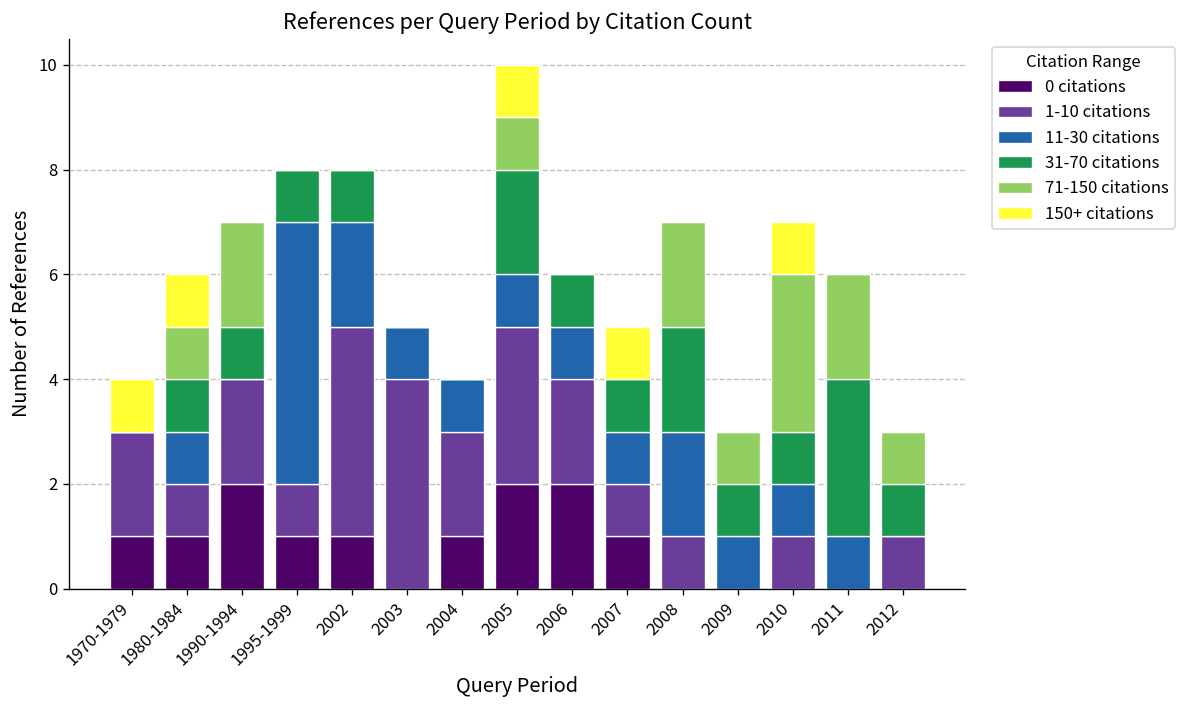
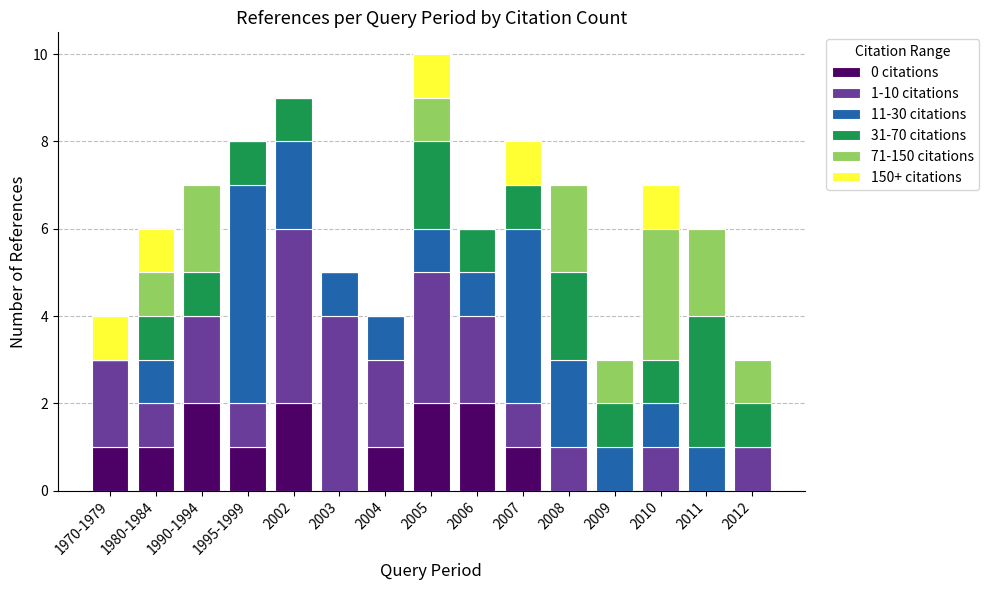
0 citations, 2002: 1 -> 2
11-30 citations, 2007: 1 -> 4
